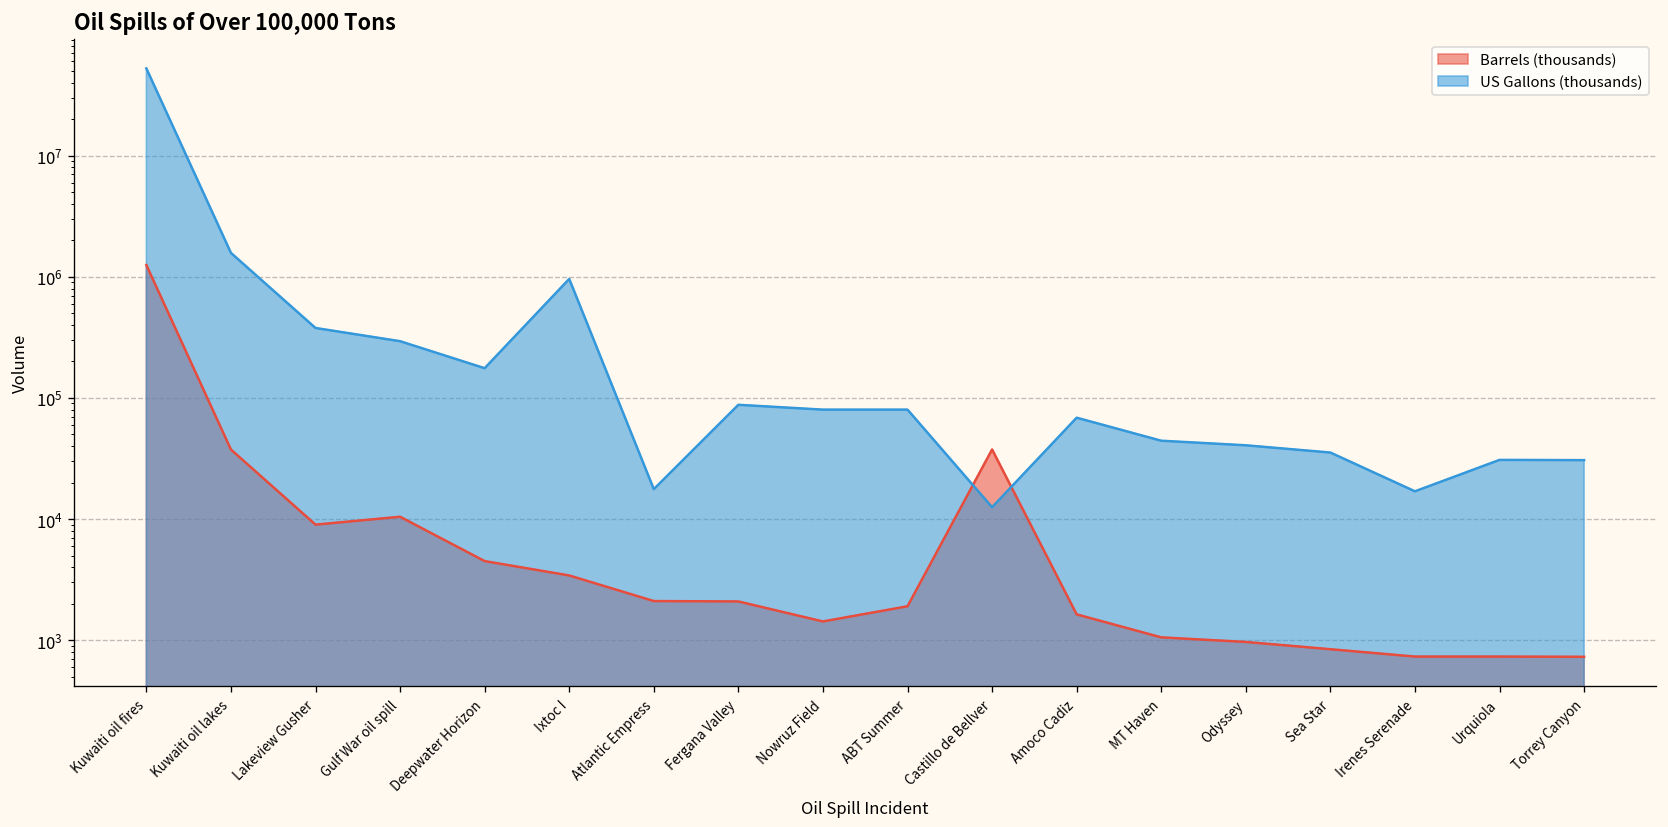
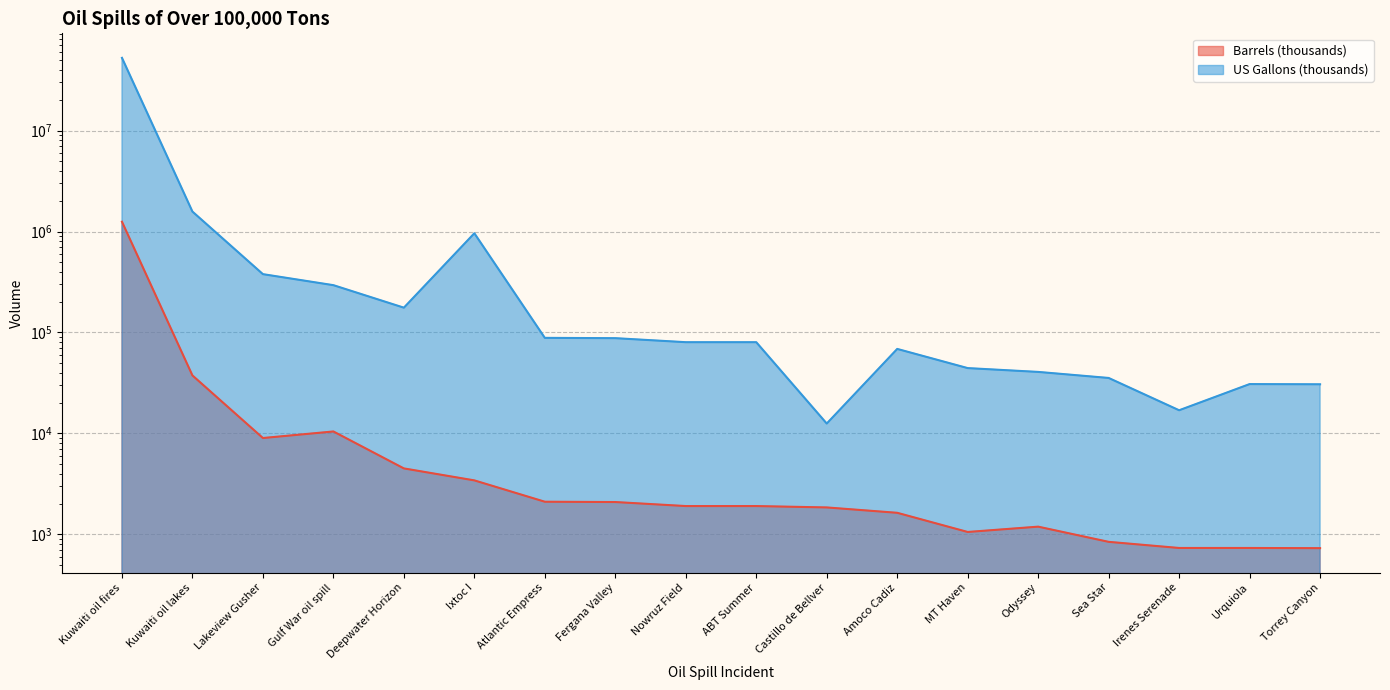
US Gallons (thousands), Atlantic Empress: 18000 -> 90000
Barrels (thousands), Nowruz Field: 1400 -> 1900
Barrels (thousands), Castillo de Bellver: 38000 -> 1800
Barrels (thousands), Odyssey: 1000 -> 1200
